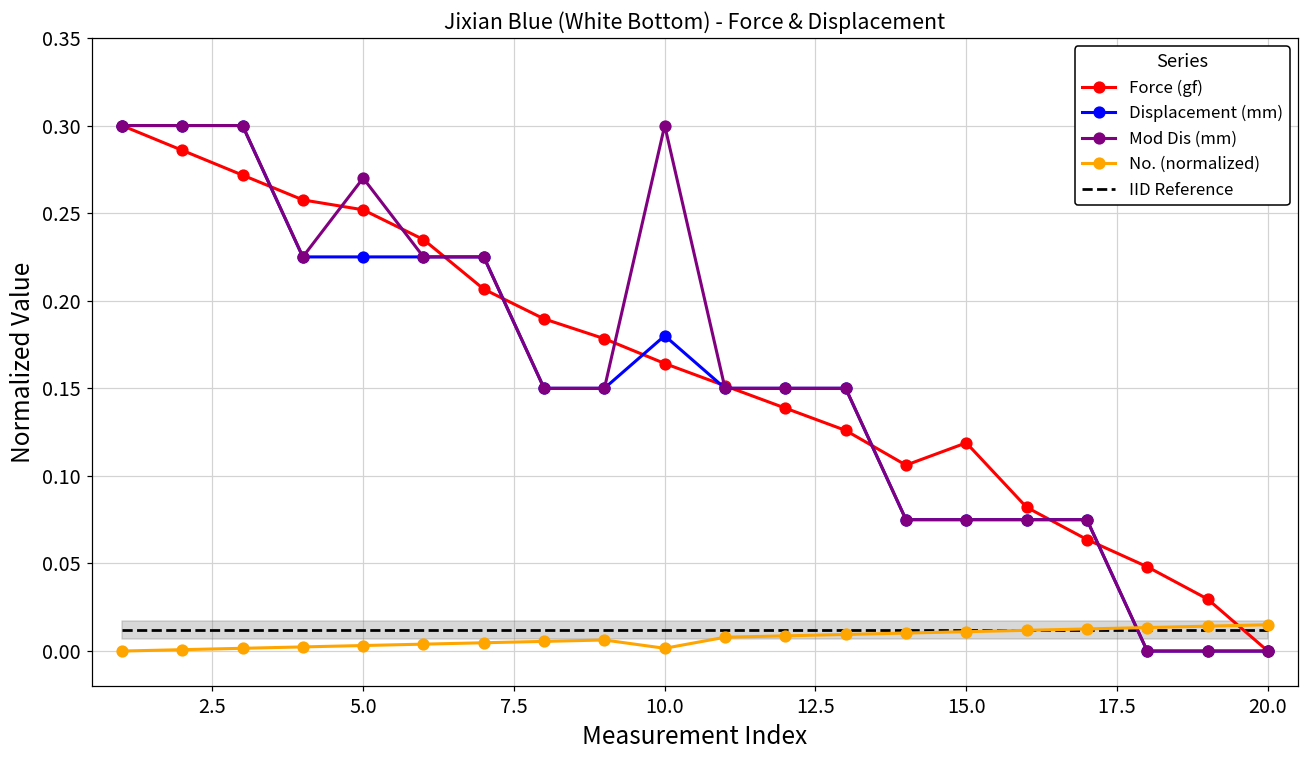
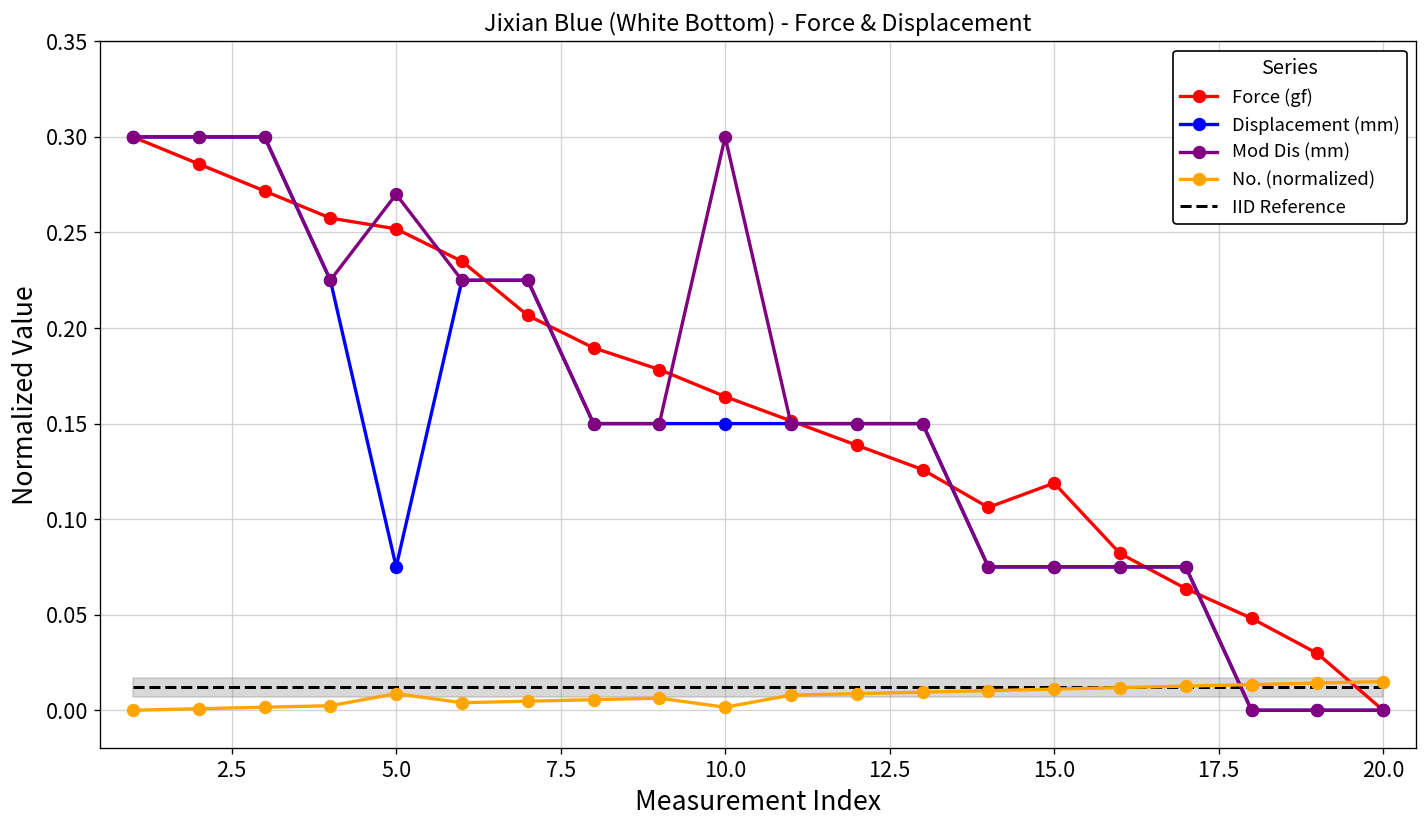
Displacement (mm), 5.0: 0.225 -> 0.075
No. (normalized), 5.0: 0.003 -> 0.009
Displacement (mm), 10.0: 0.180 -> 0.150
